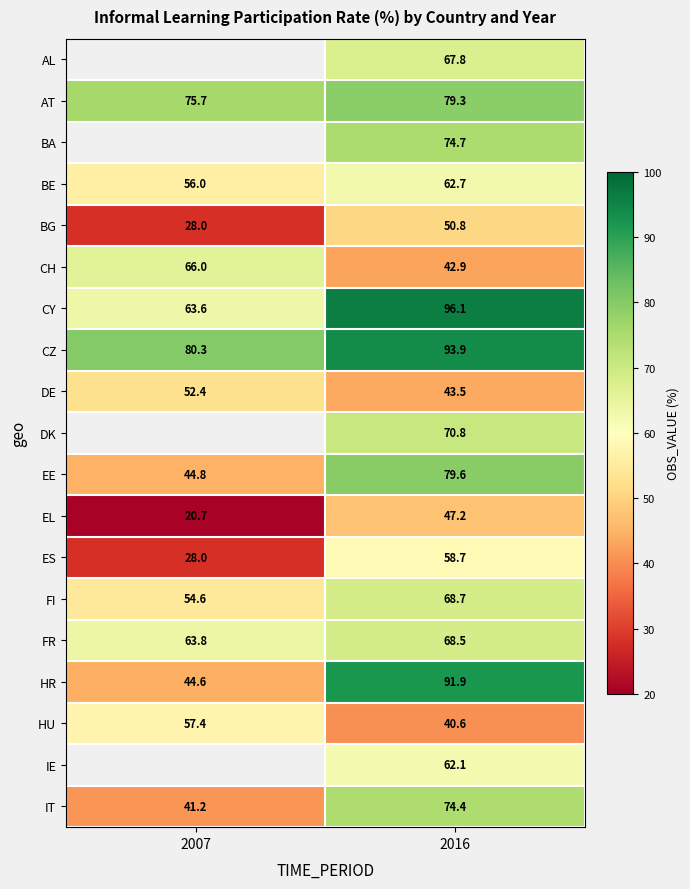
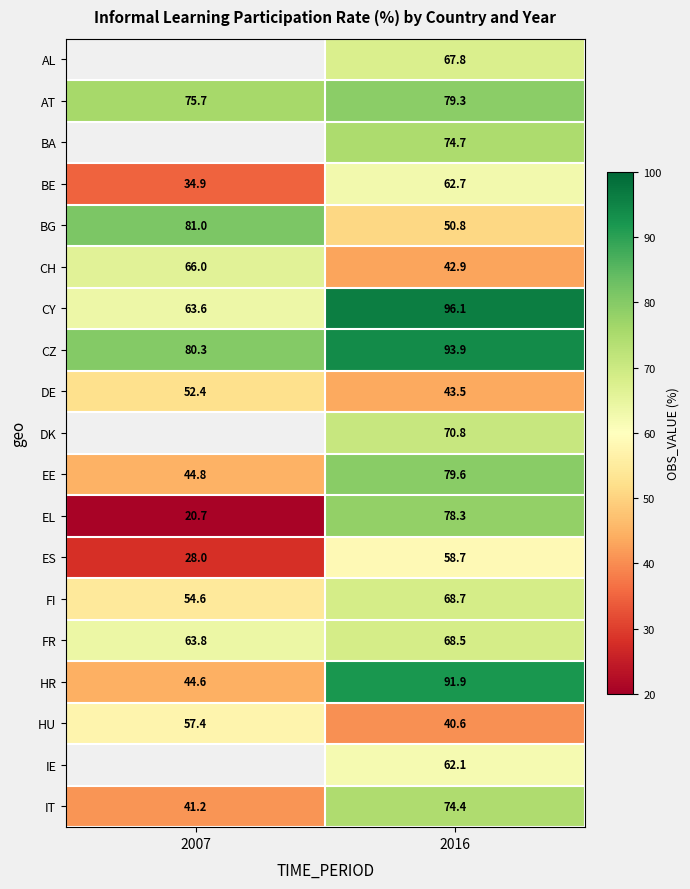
BE, 2007: 56.0 -> 34.9
BG, 2007: 28.0 -> 81.0
EL, 2016: 47.2 -> 78.3
